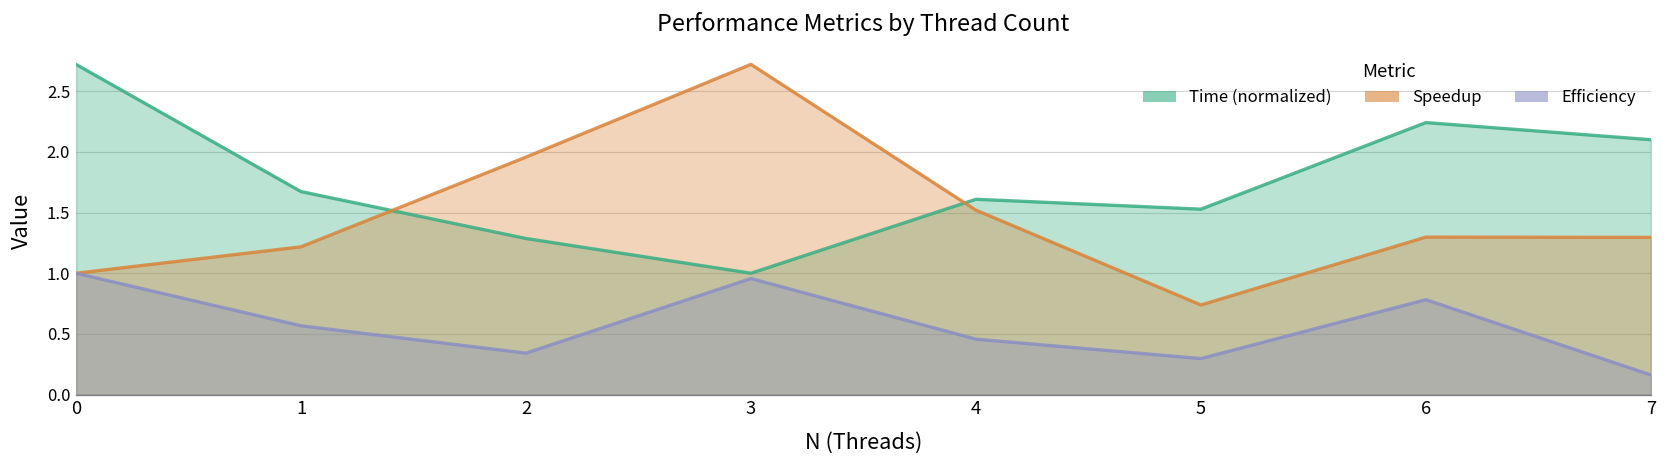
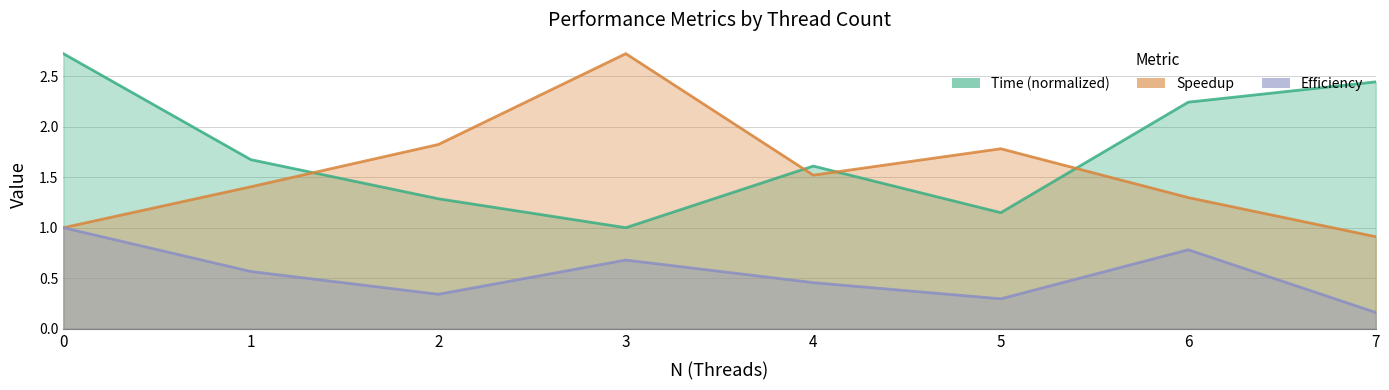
Speedup, 1: 1.22 -> 1.40
Speedup, 2: 1.96 -> 1.82
Efficiency, 3: 0.96 -> 0.68
Time (normalized), 5: 1.53 -> 1.15
Speedup, 5: 0.74 -> 1.78
Time (normalized), 7: 2.10 -> 2.44
Speedup, 7: 1.30 -> 0.91
